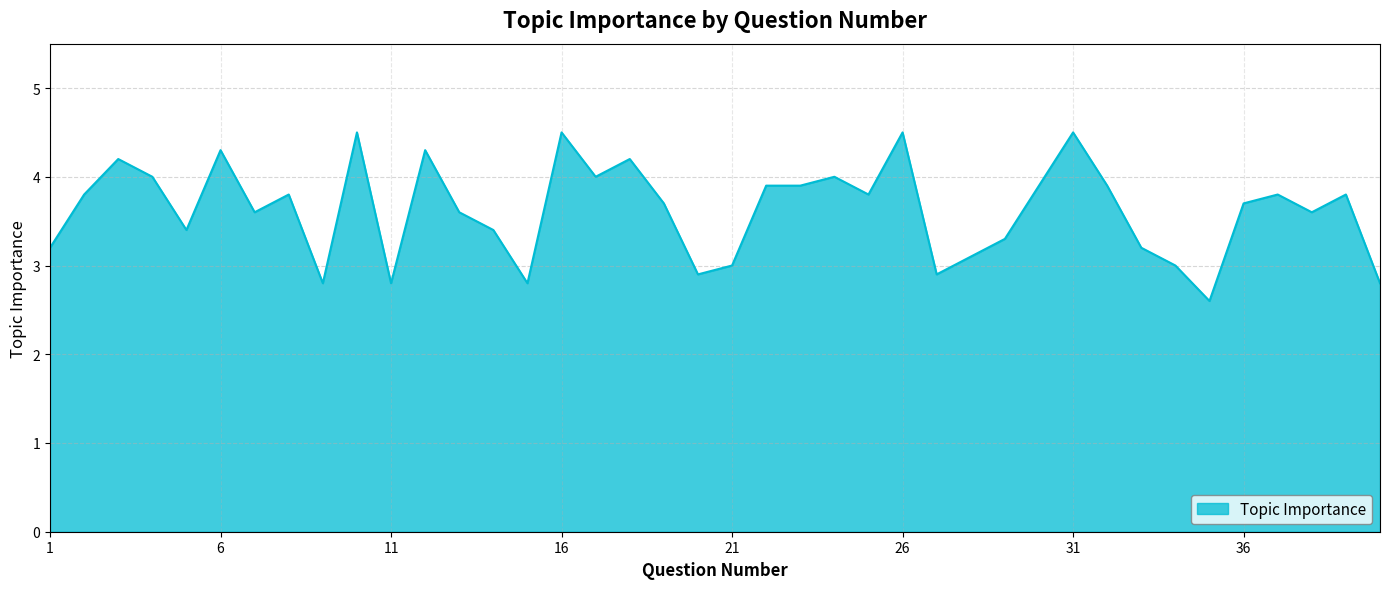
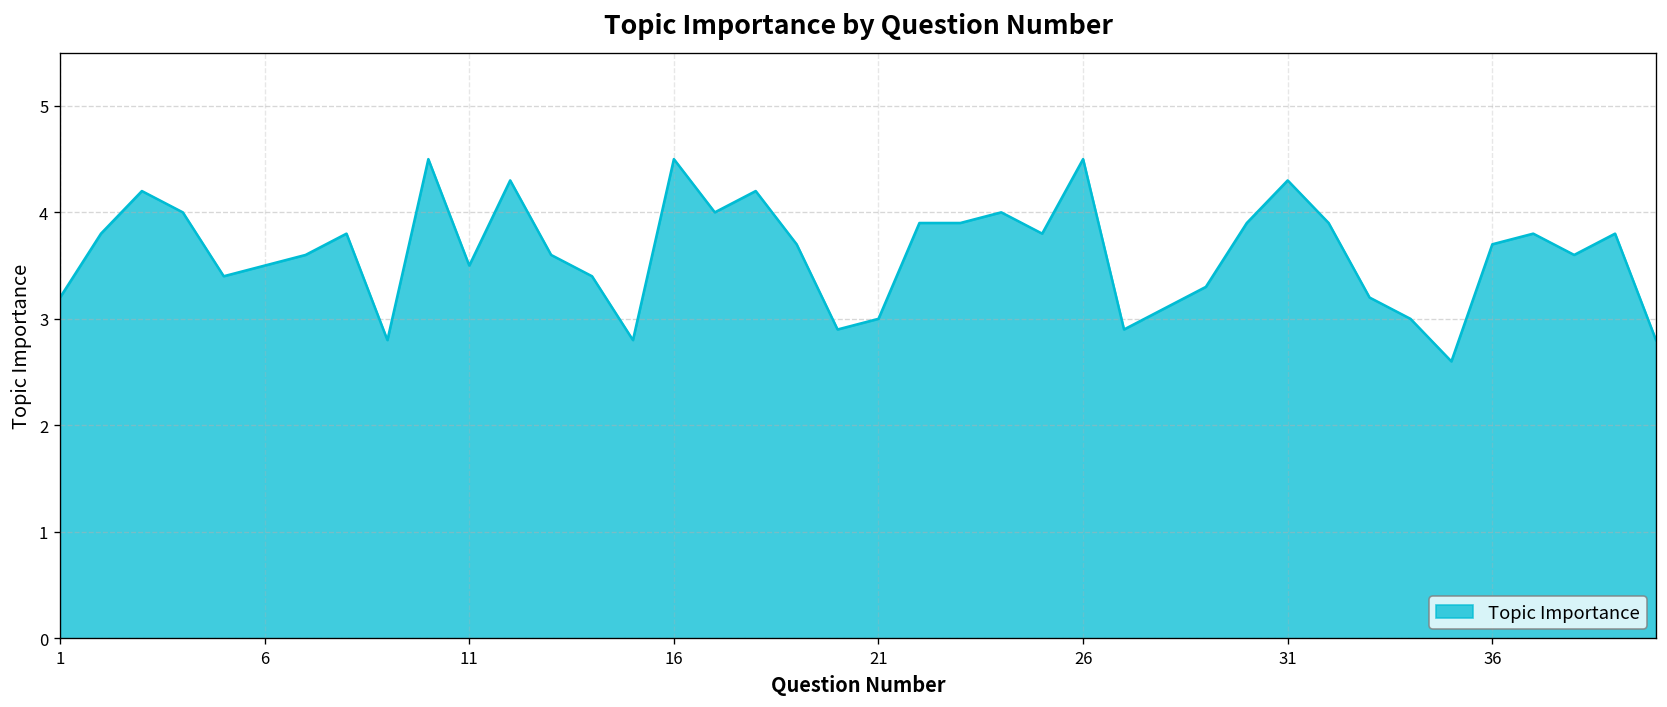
6: 4.3 -> 3.5
11: 2.8 -> 3.5
31: 4.5 -> 4.3
